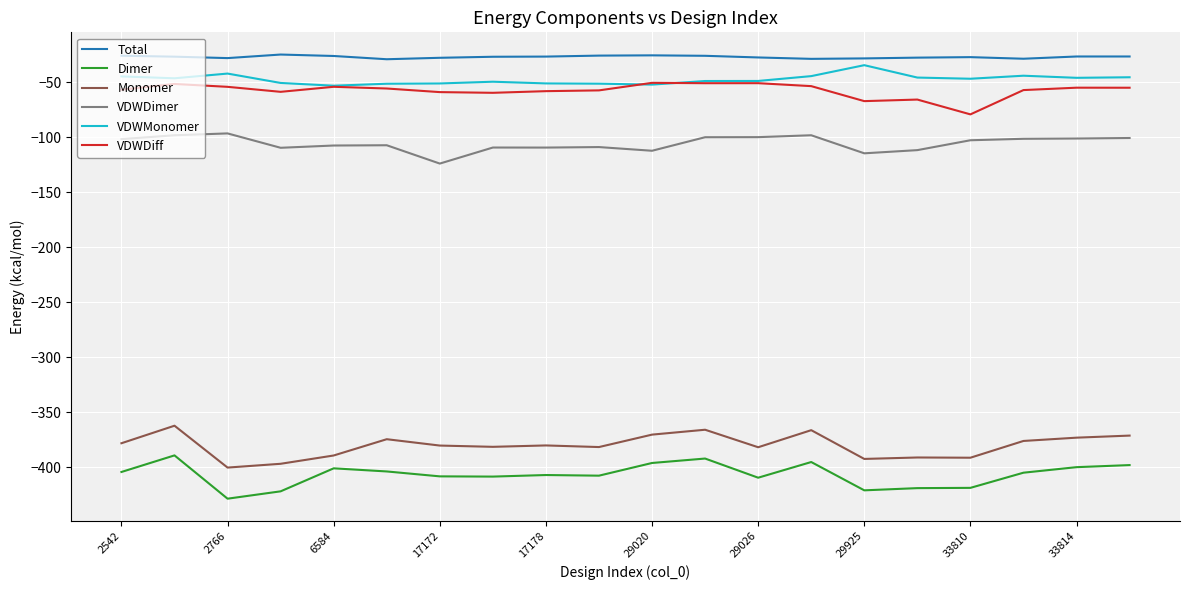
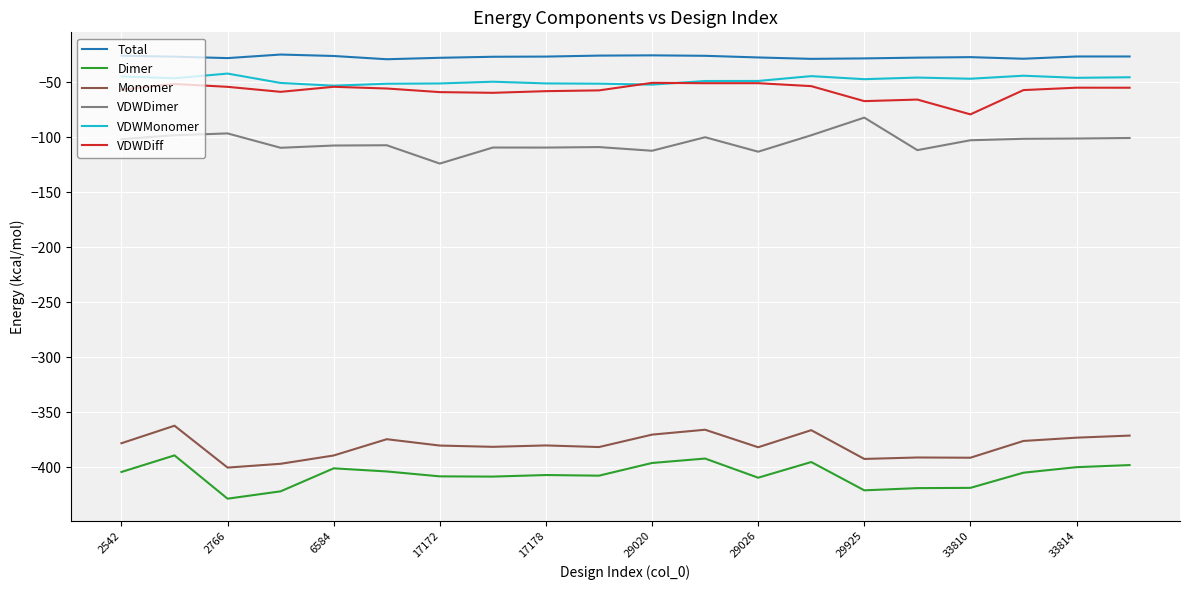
VDWDimer, 29026: -100 -> -113
VDWDimer, 29925: -115 -> -82
VDWMonomer, 29925: -35 -> -47
